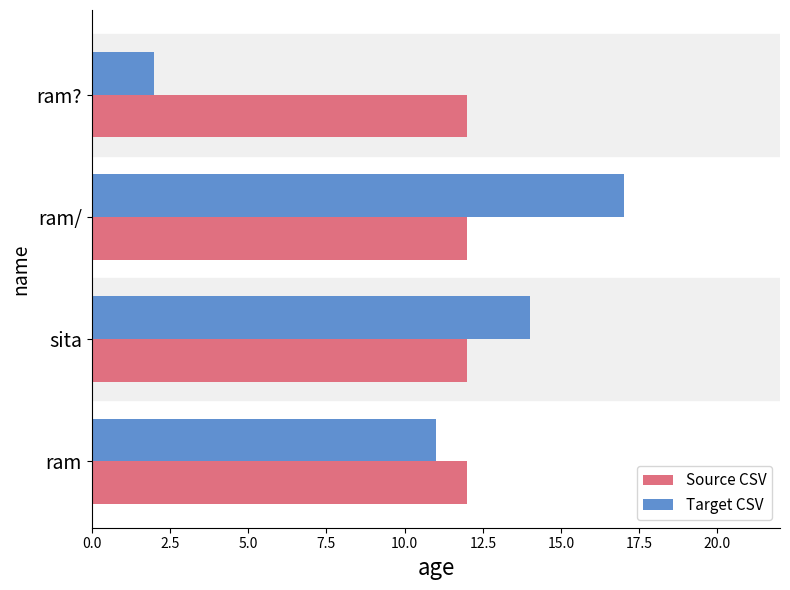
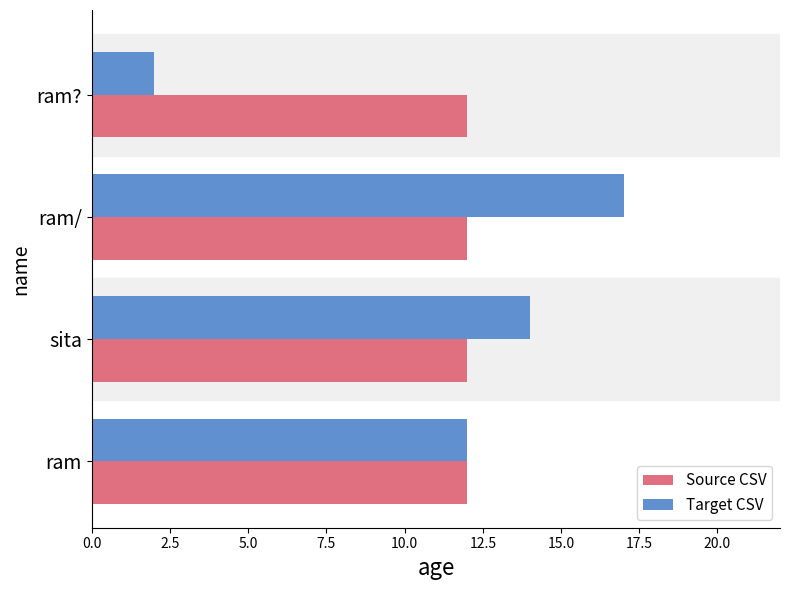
Target CSV, ram: 11 -> 12
